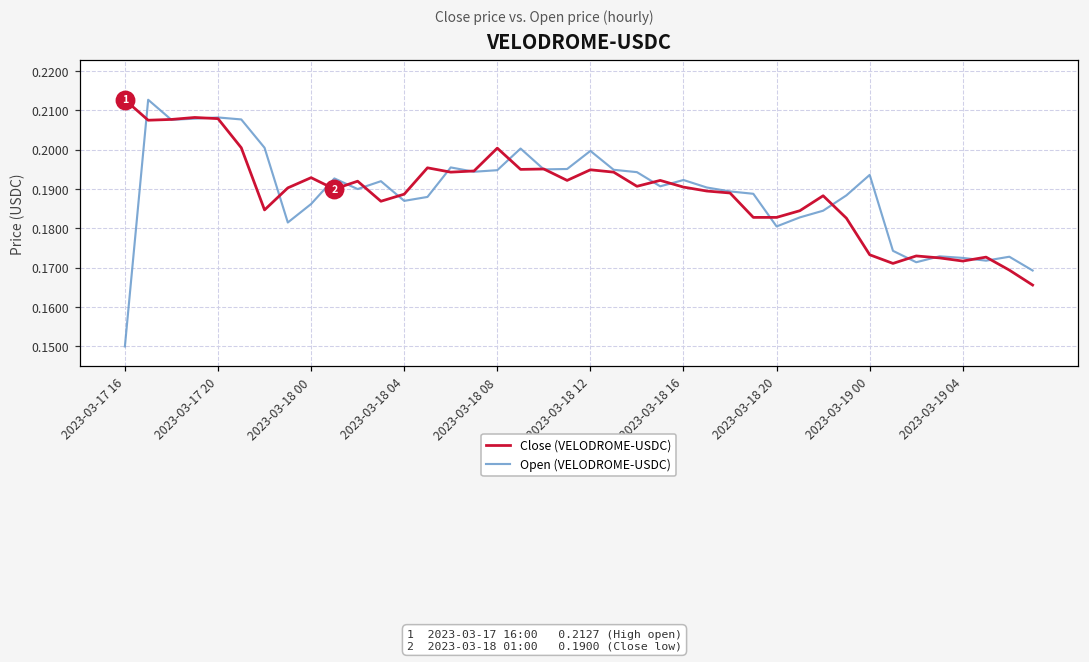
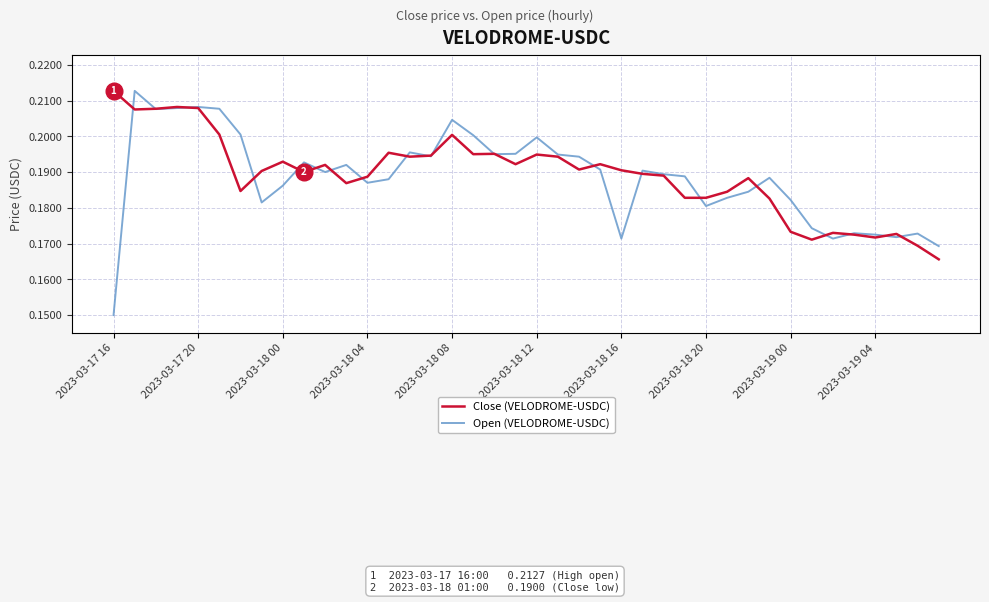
Open (VELODROME-USDC), 2023-03-18 08: 0.195 -> 0.205
Open (VELODROME-USDC), 2023-03-18 16: 0.192 -> 0.171
Open (VELODROME-USDC), 2023-03-19 00: 0.194 -> 0.182
